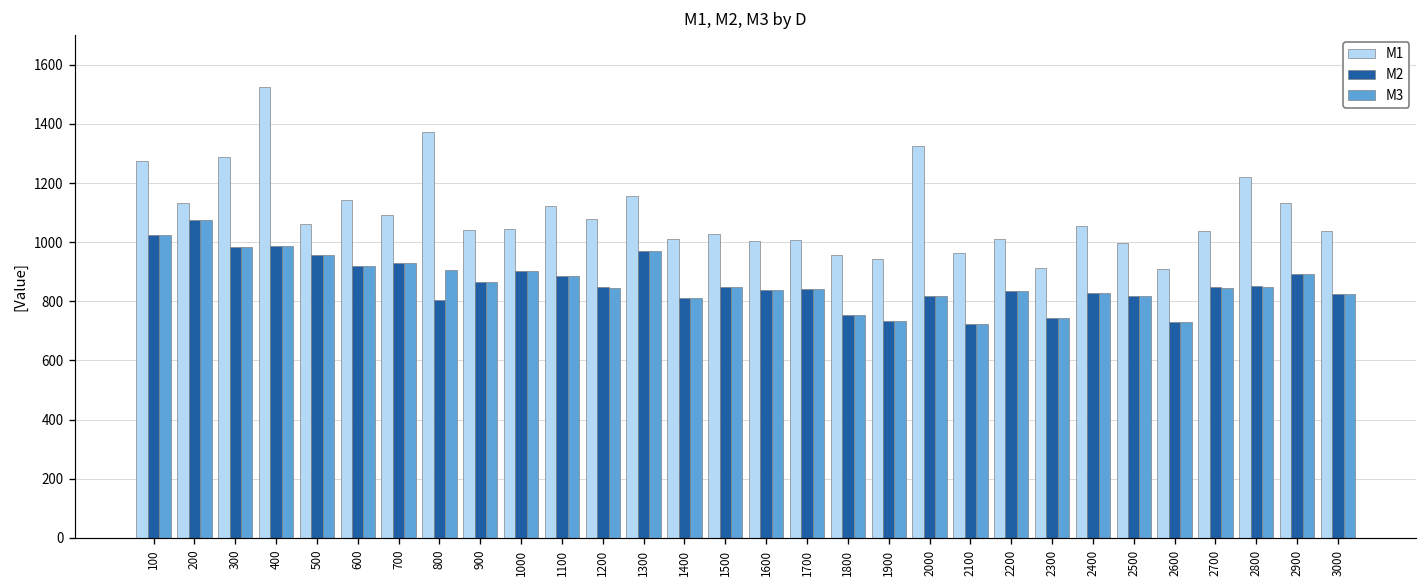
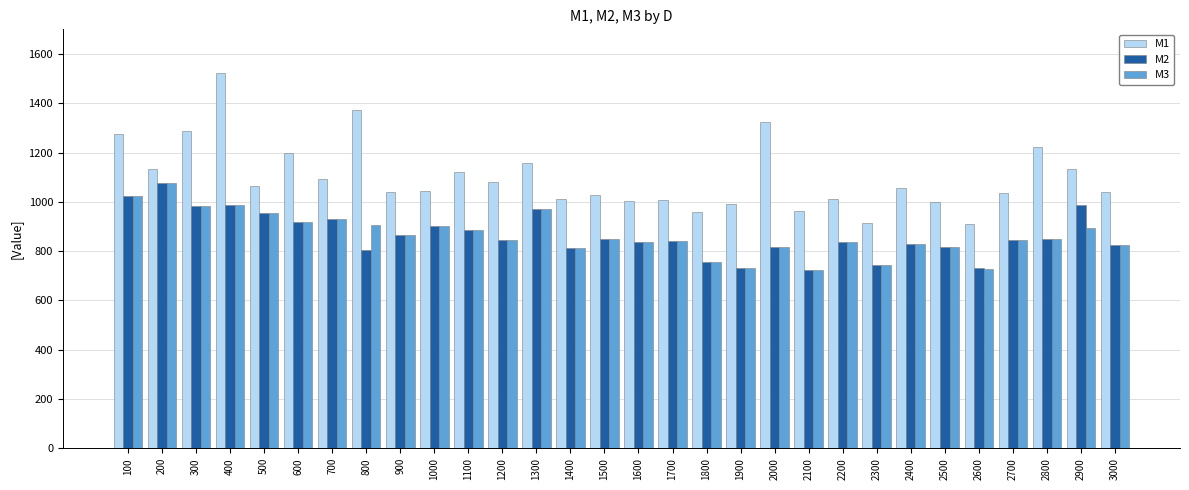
M1, 600: 1140 -> 1200
M1, 1900: 940 -> 990
M2, 2900: 890 -> 990
